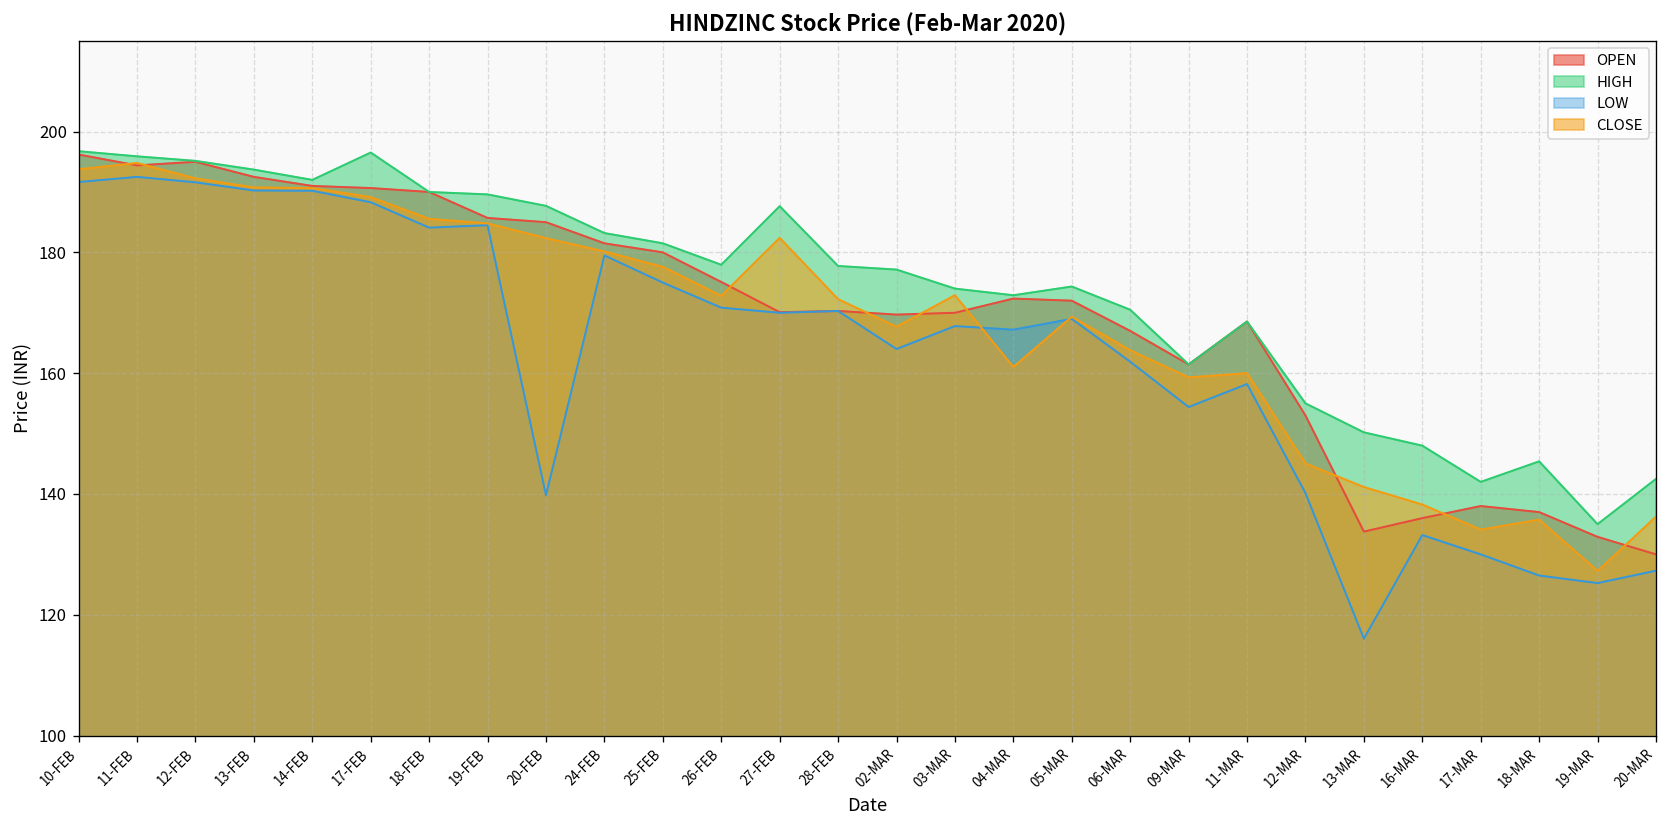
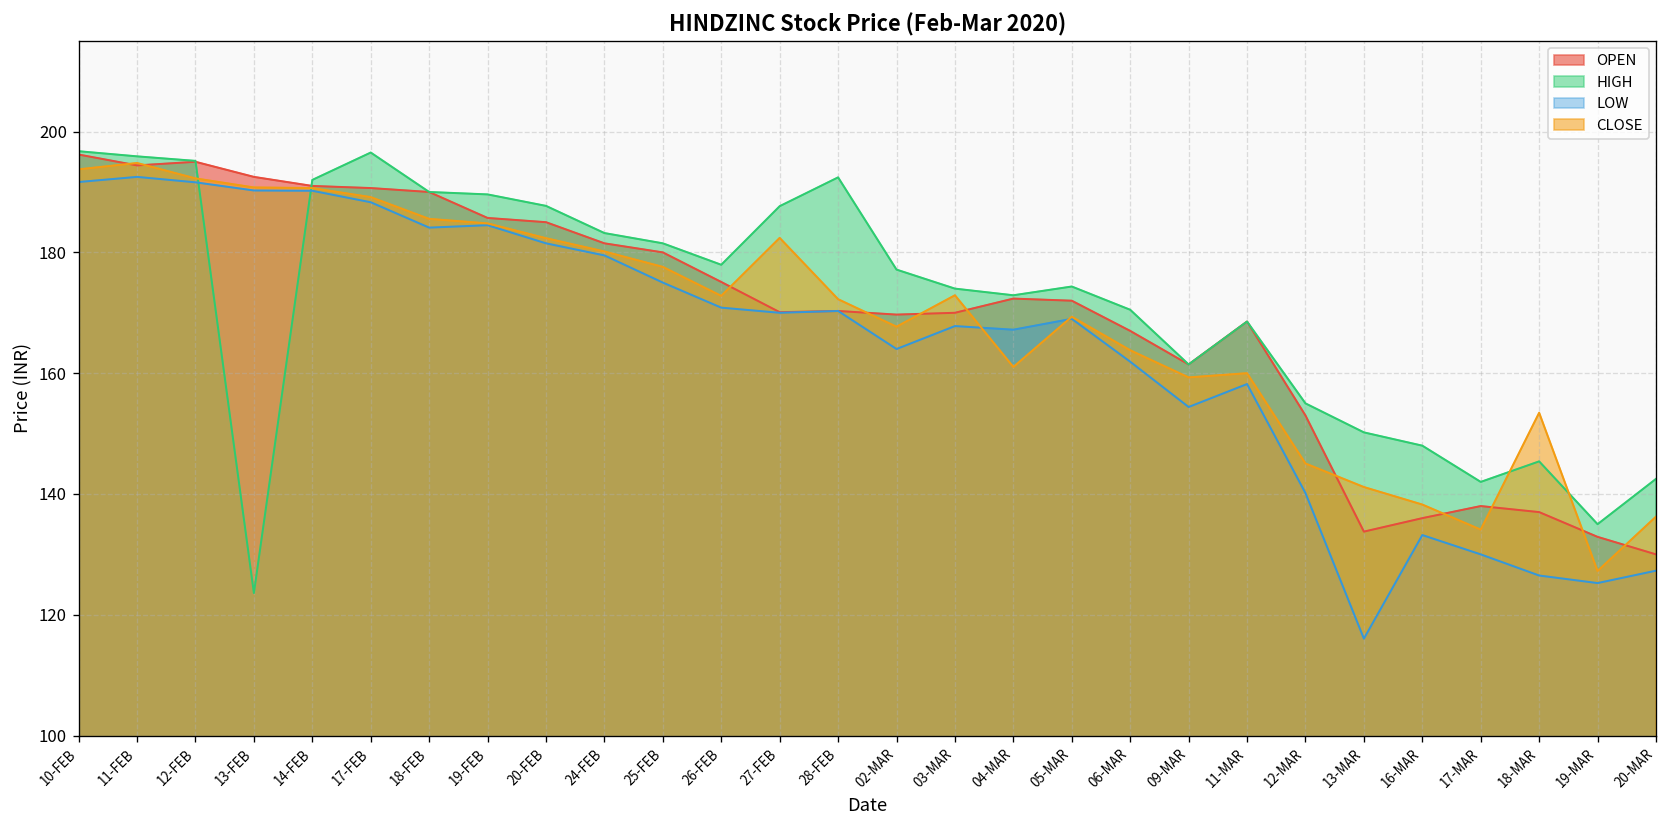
HIGH, 13-FEB: 194 -> 124
LOW, 20-FEB: 140 -> 182
HIGH, 28-FEB: 178 -> 192
CLOSE, 18-MAR: 136 -> 153
